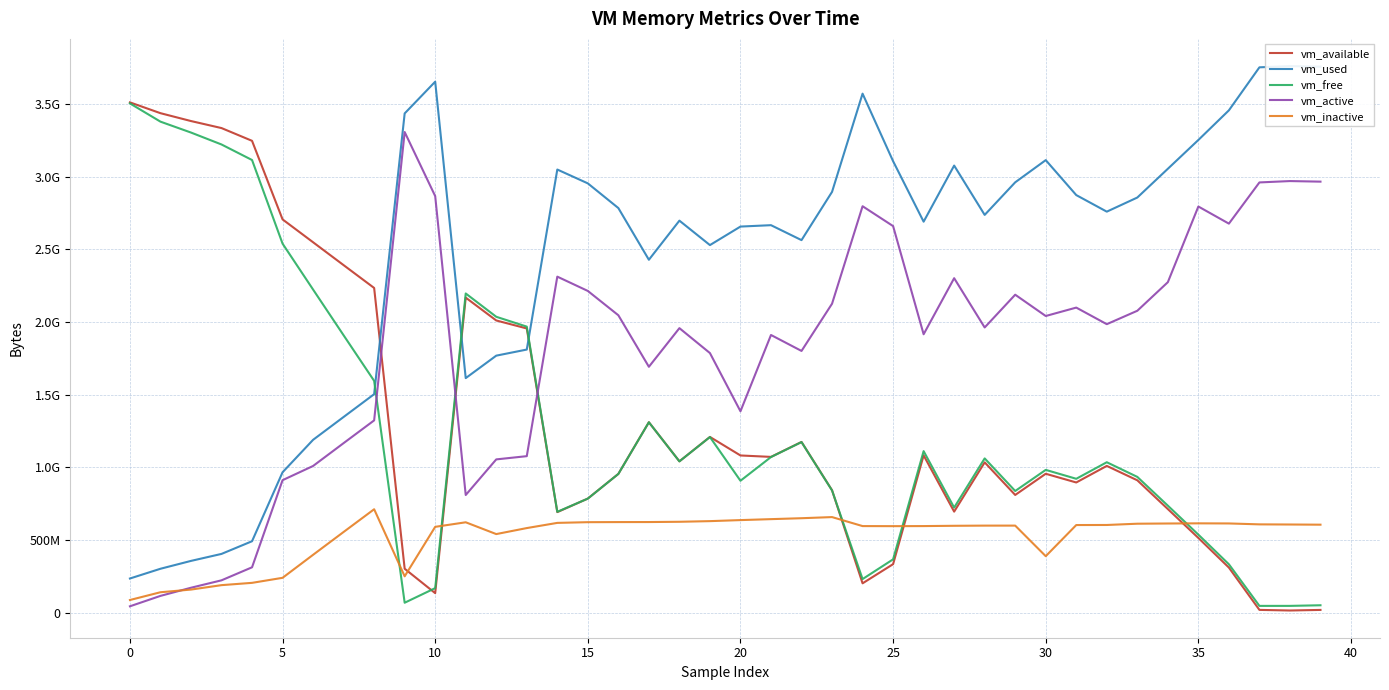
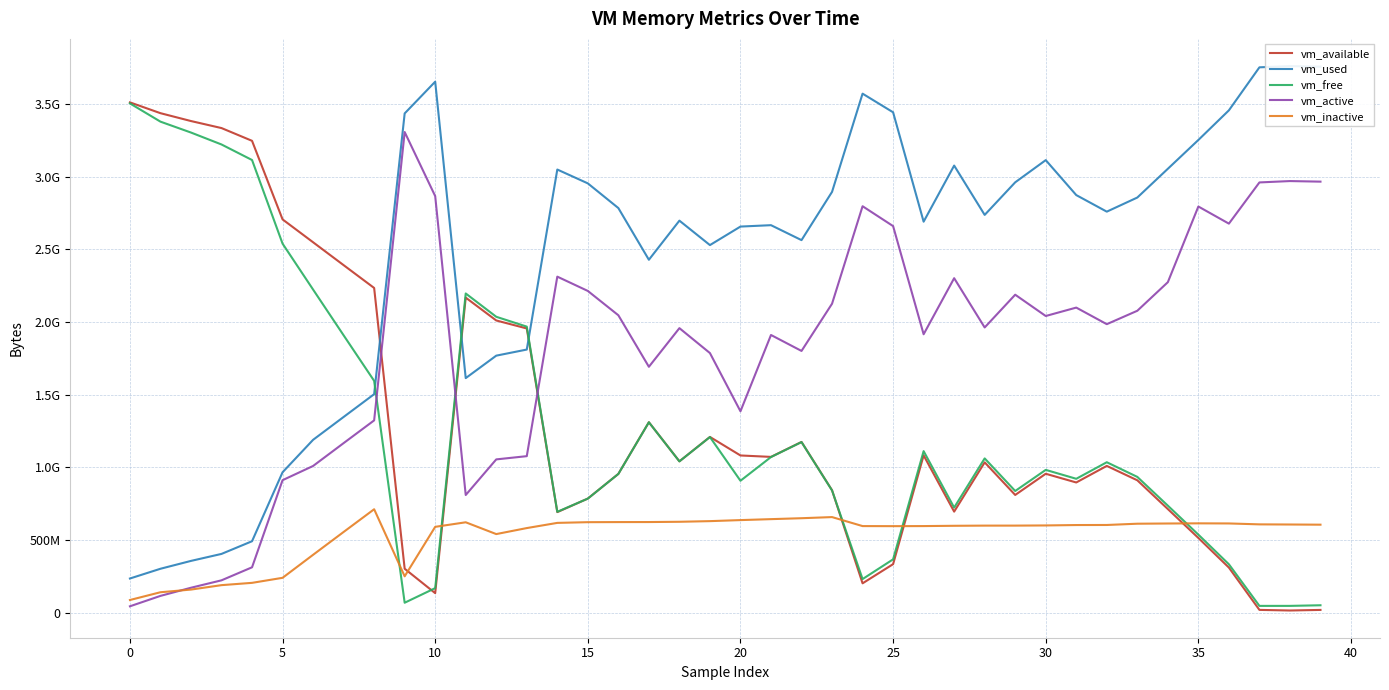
vm_used, 25: 3110000000 -> 3440000000
vm_inactive, 30: 390000000 -> 600000000
